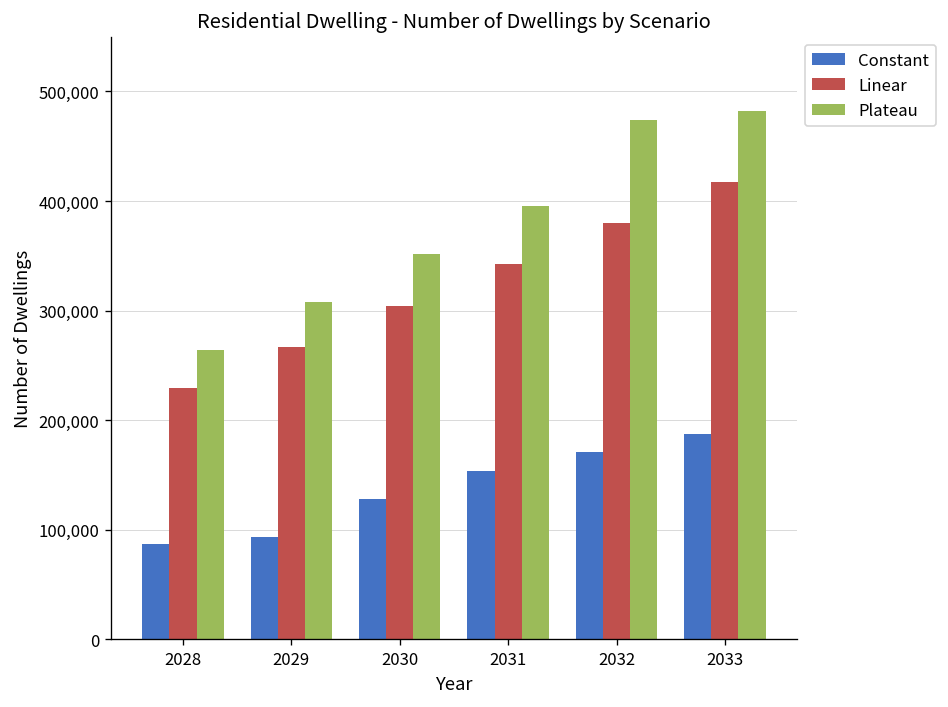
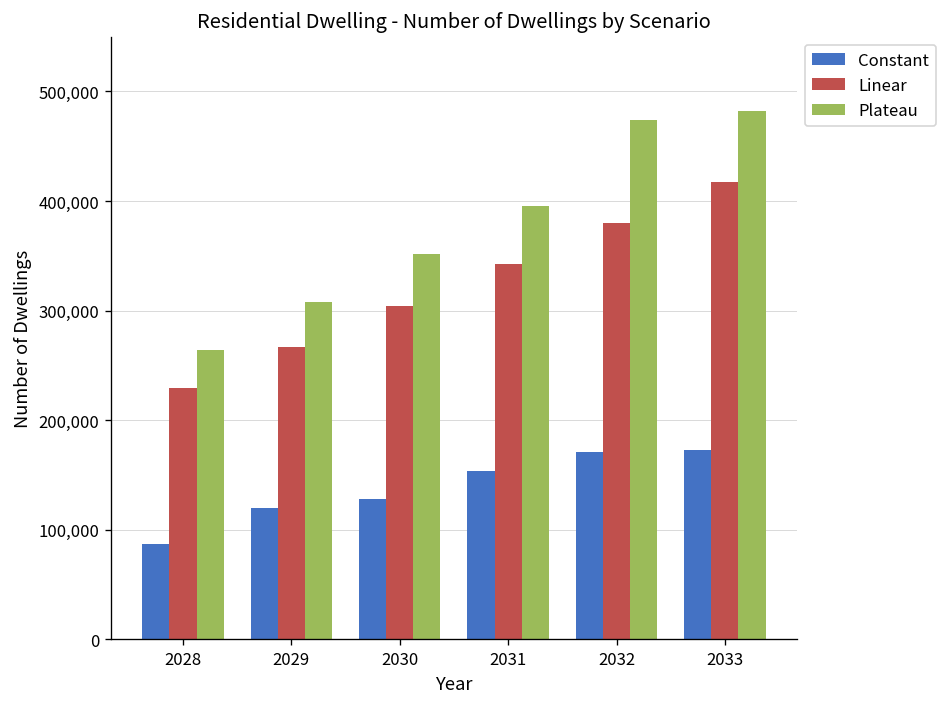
Constant, 2029: 90,000 -> 120,000
Constant, 2033: 190,000 -> 170,000
